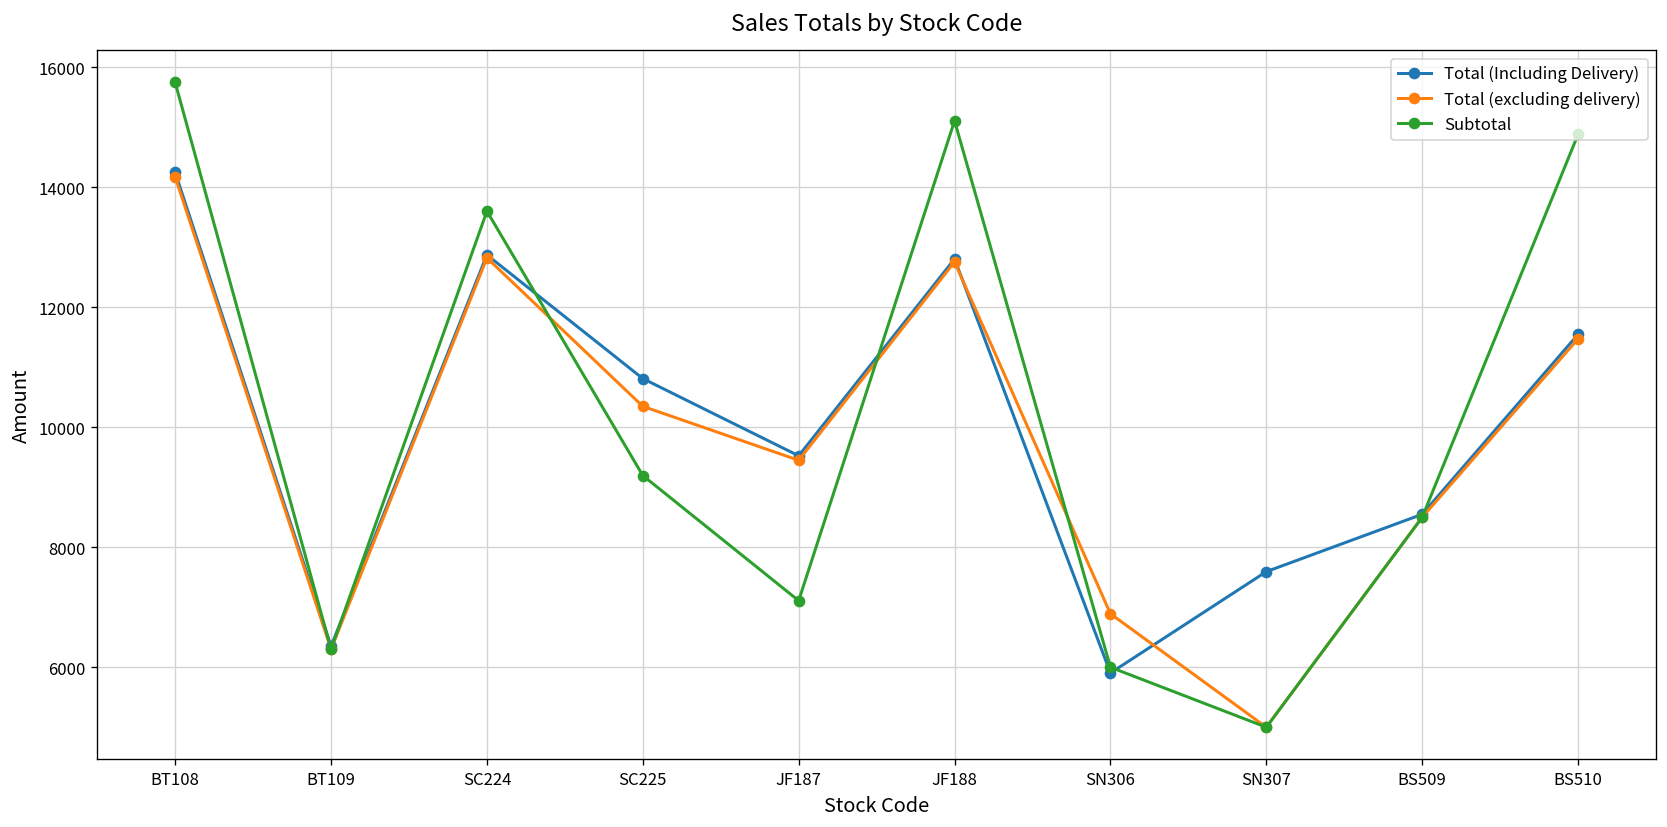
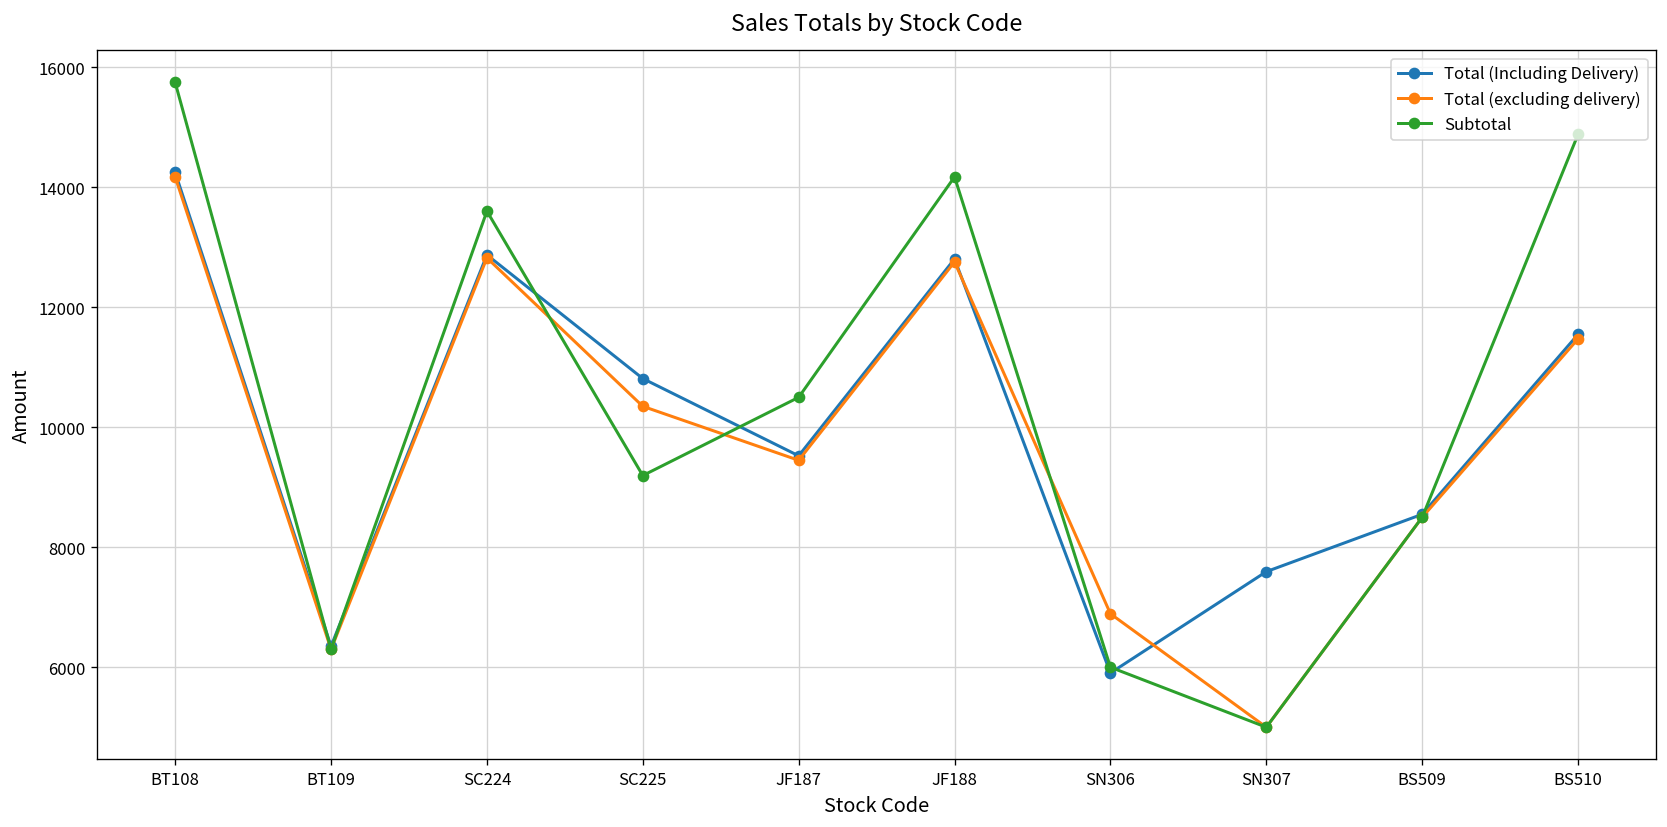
Subtotal, JF187: 7100 -> 10500
Subtotal, JF188: 15100 -> 14200
